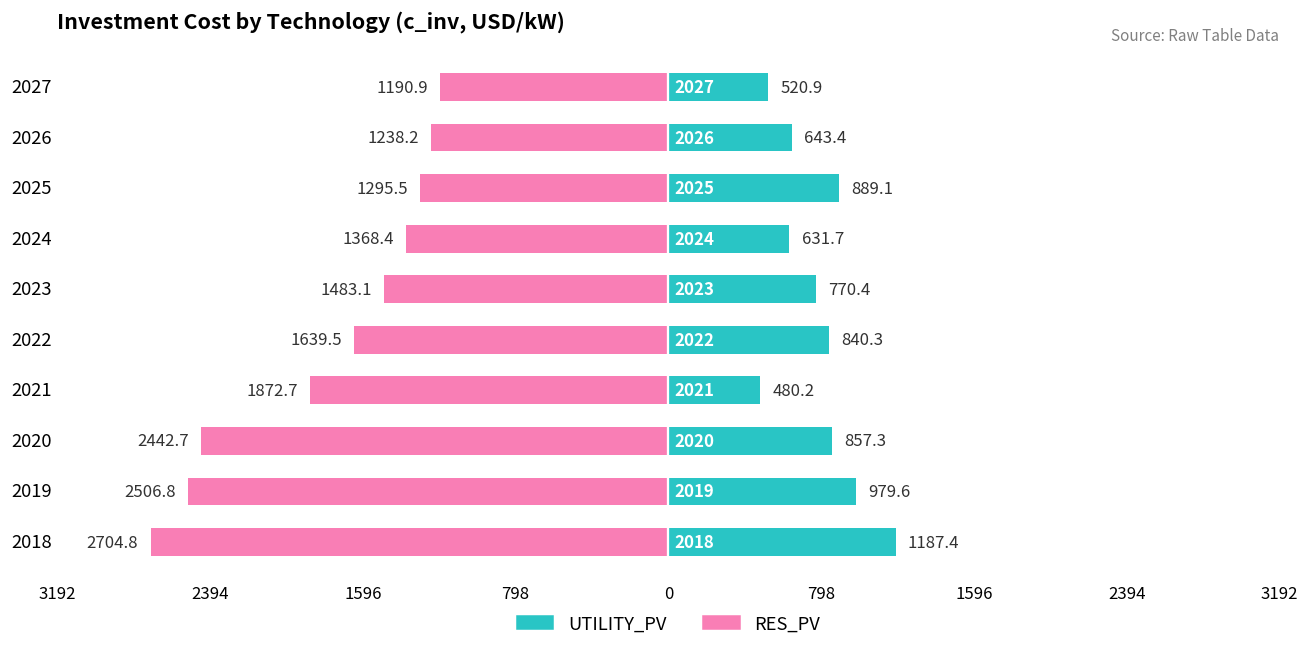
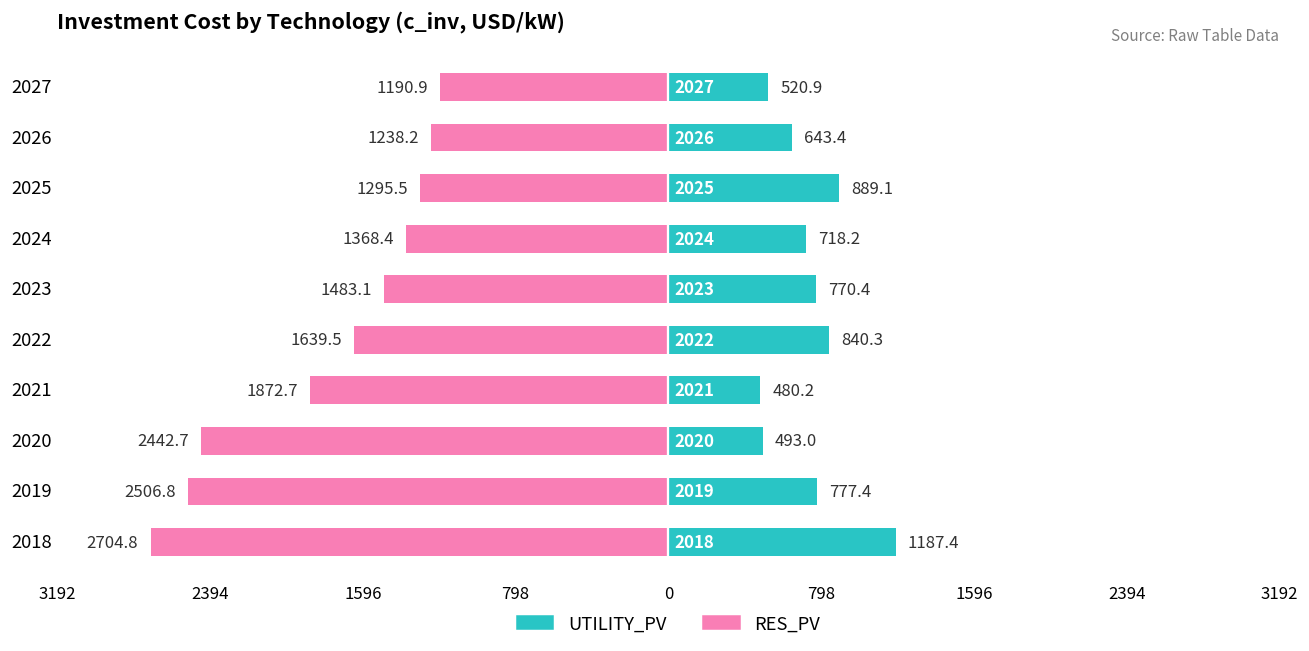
UTILITY_PV, 2024: 631.7 -> 718.2
UTILITY_PV, 2020: 857.3 -> 493.0
UTILITY_PV, 2019: 979.6 -> 777.4
